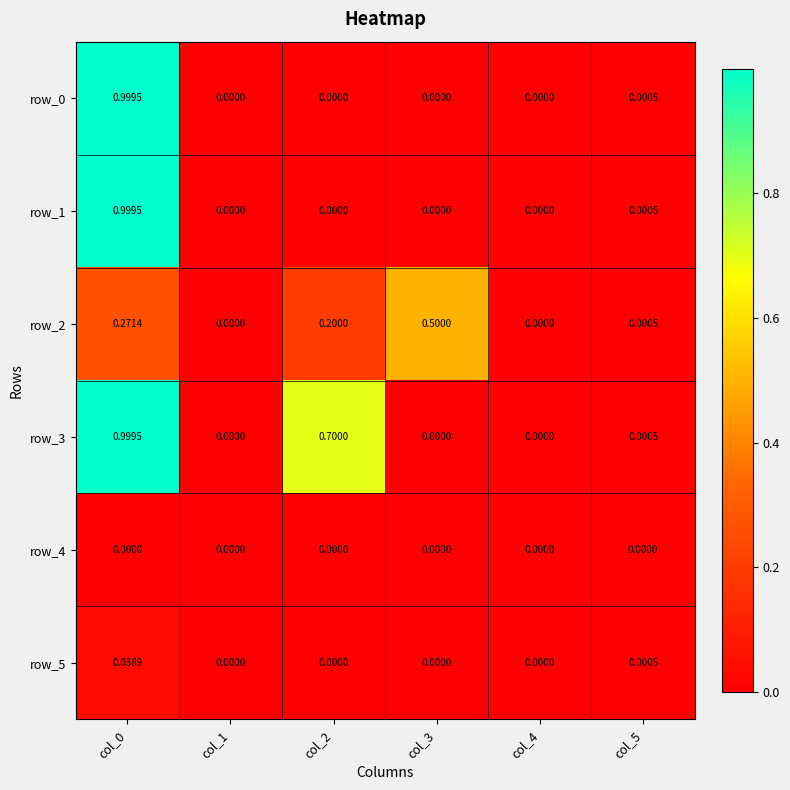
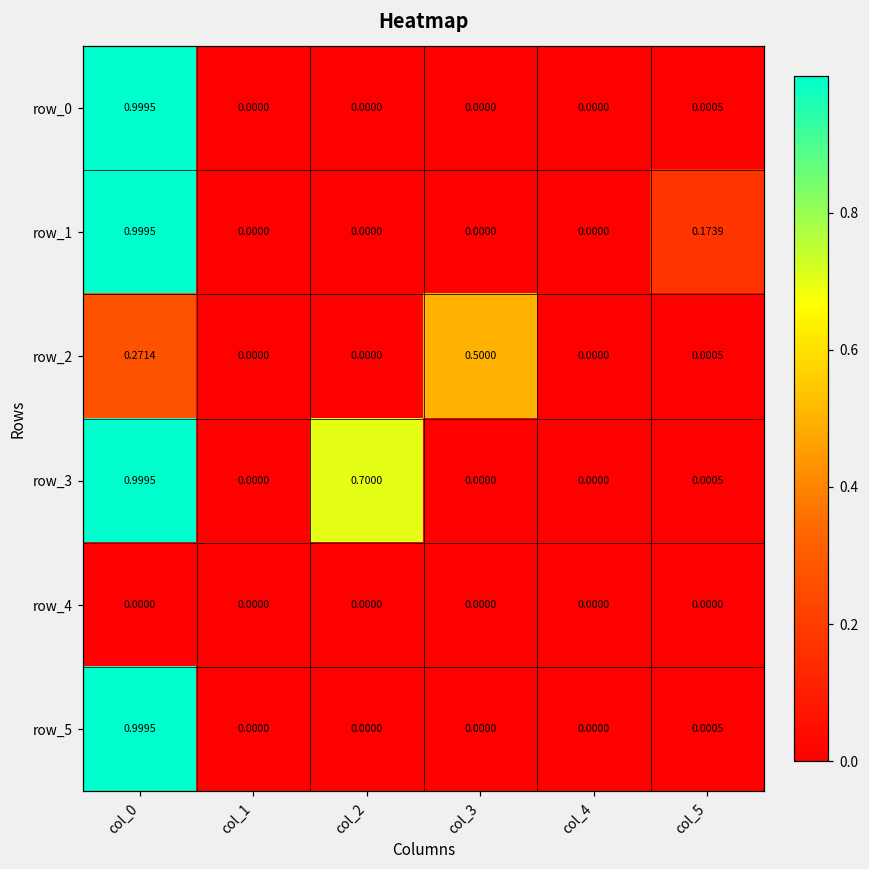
row_1, col_5: 0.0005 -> 0.1739
row_2, col_2: 0.2000 -> 0.0000
row_5, col_0: 0.0389 -> 0.9995
